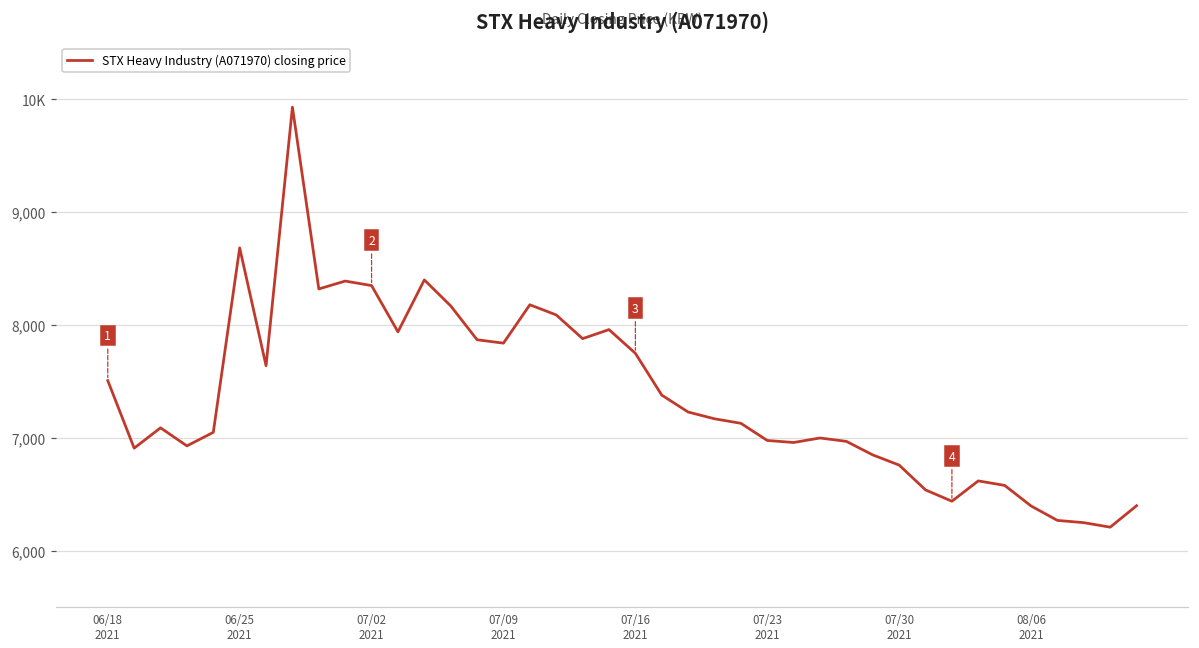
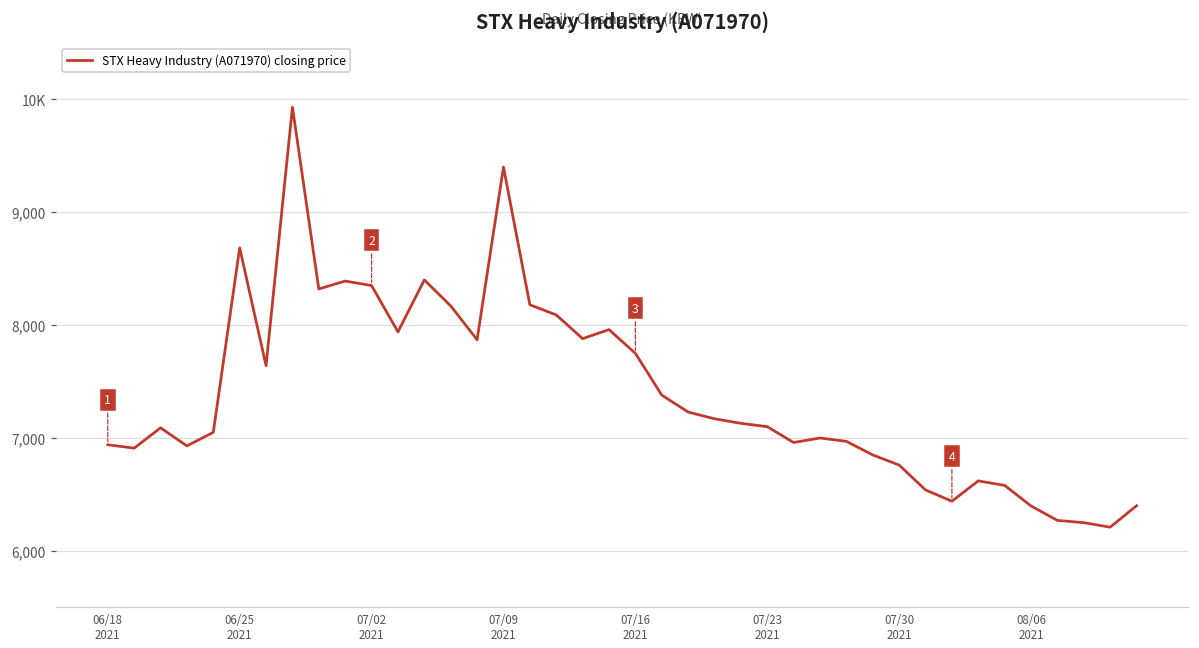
06/18 2021: 7,510 -> 6,940
07/09 2021: 7,840 -> 9,400
07/23 2021: 6,980 -> 7,100
